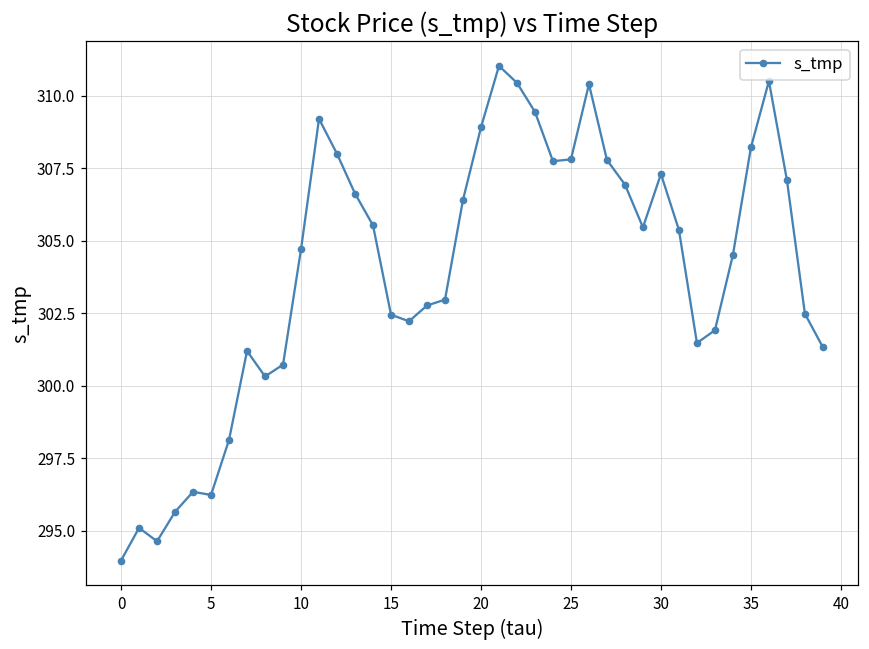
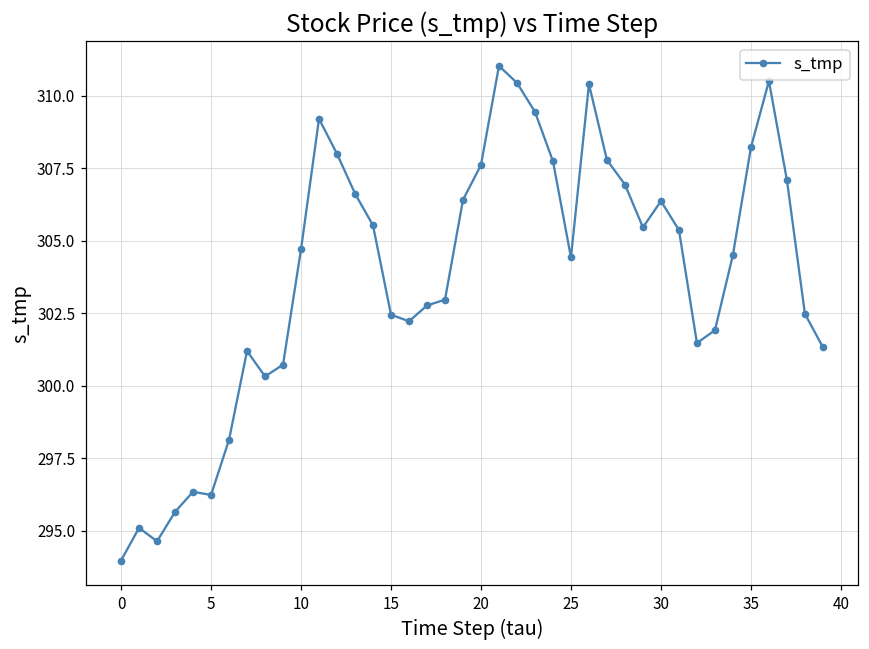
20: 308.9 -> 307.6
25: 307.8 -> 304.4
30: 307.3 -> 306.4
